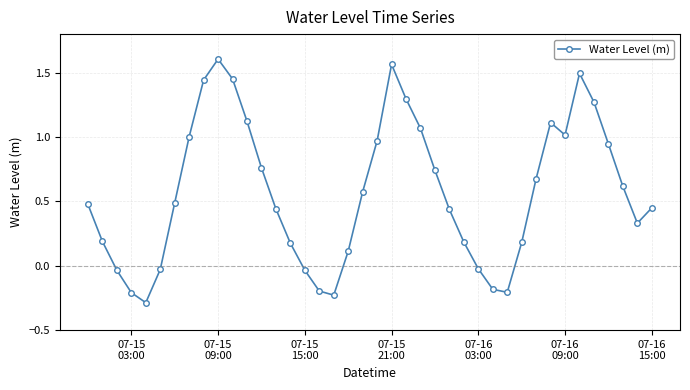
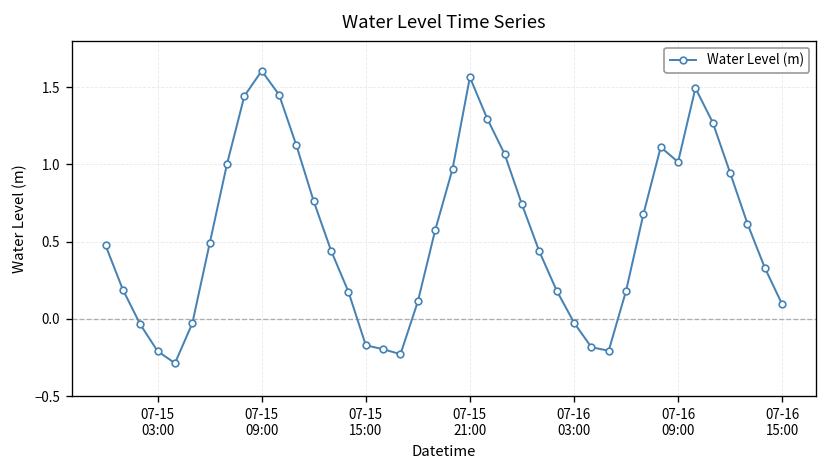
07-15 15:00: -0.03 -> -0.17
07-16 15:00: 0.45 -> 0.09
